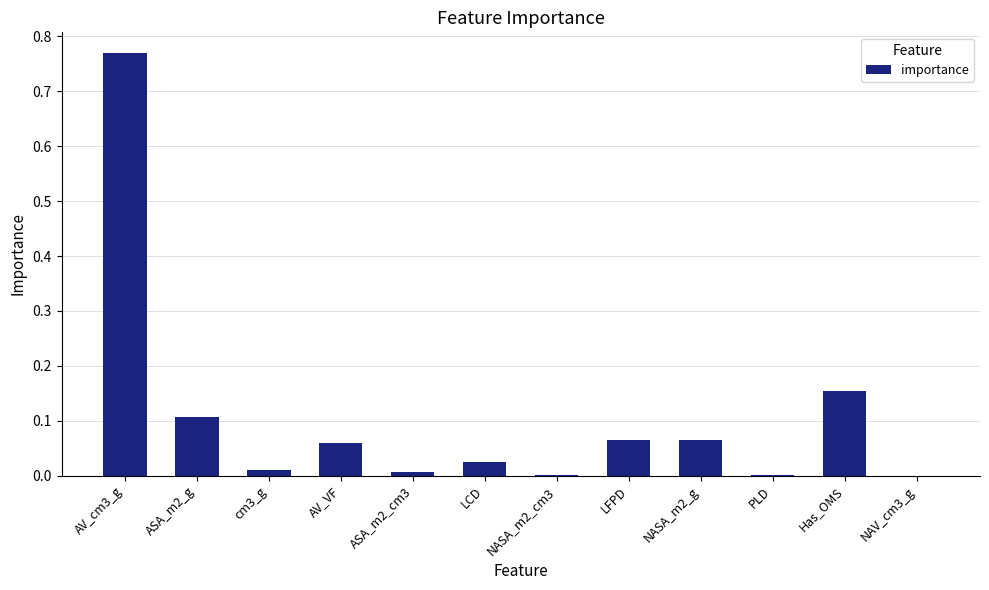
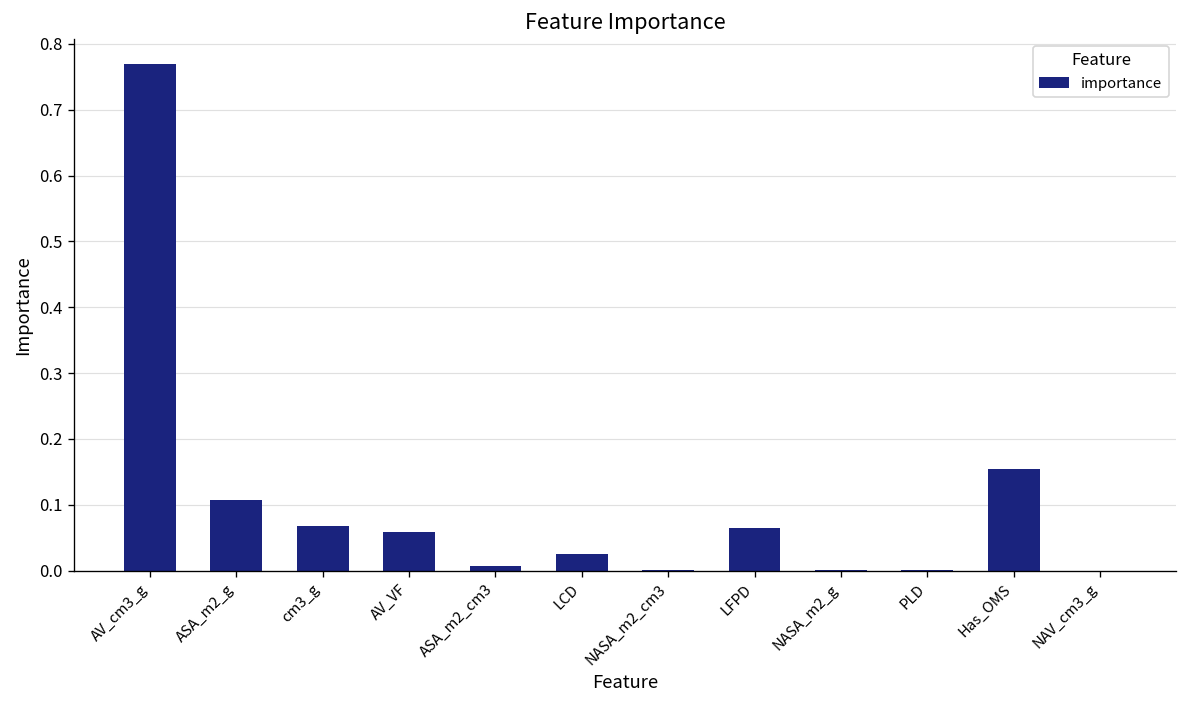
cm3_g: 0.01 -> 0.07
NASA_m2_g: 0.06 -> 0.00
